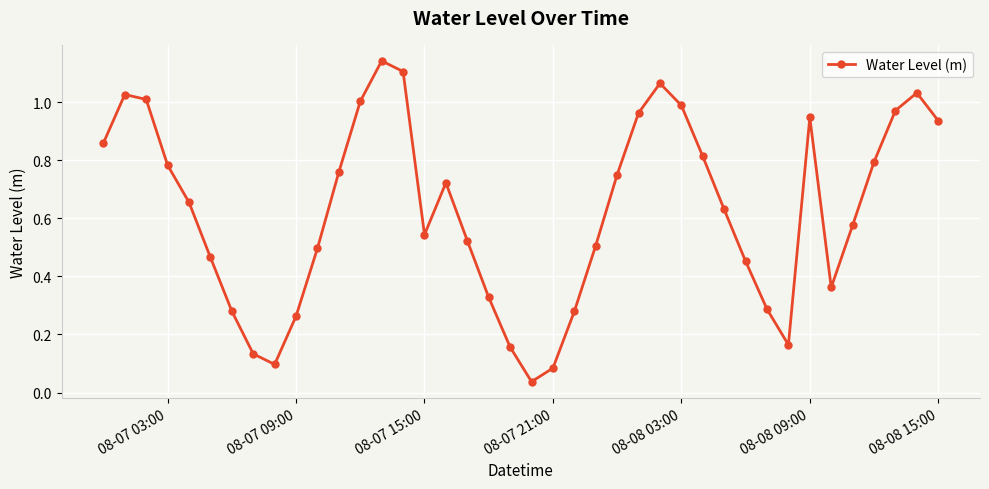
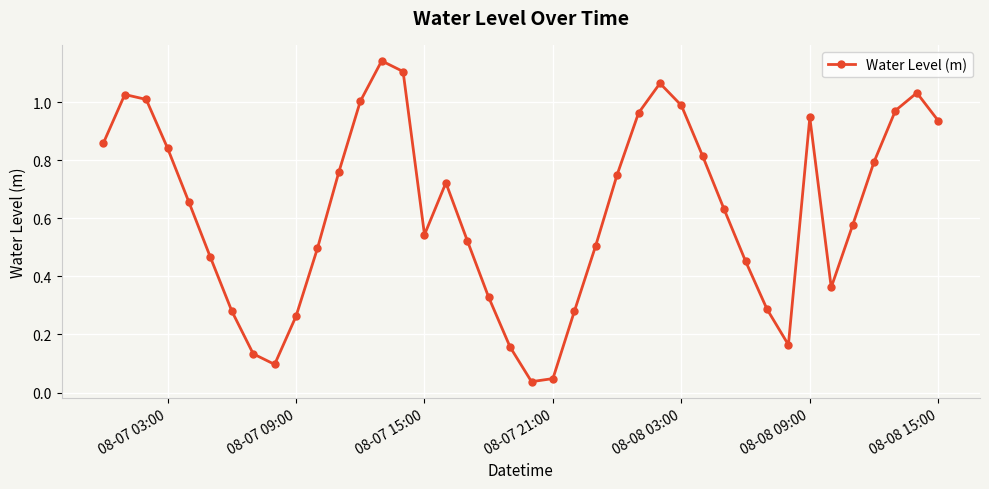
08-07 03:00: 0.78 -> 0.84
08-07 21:00: 0.08 -> 0.05
